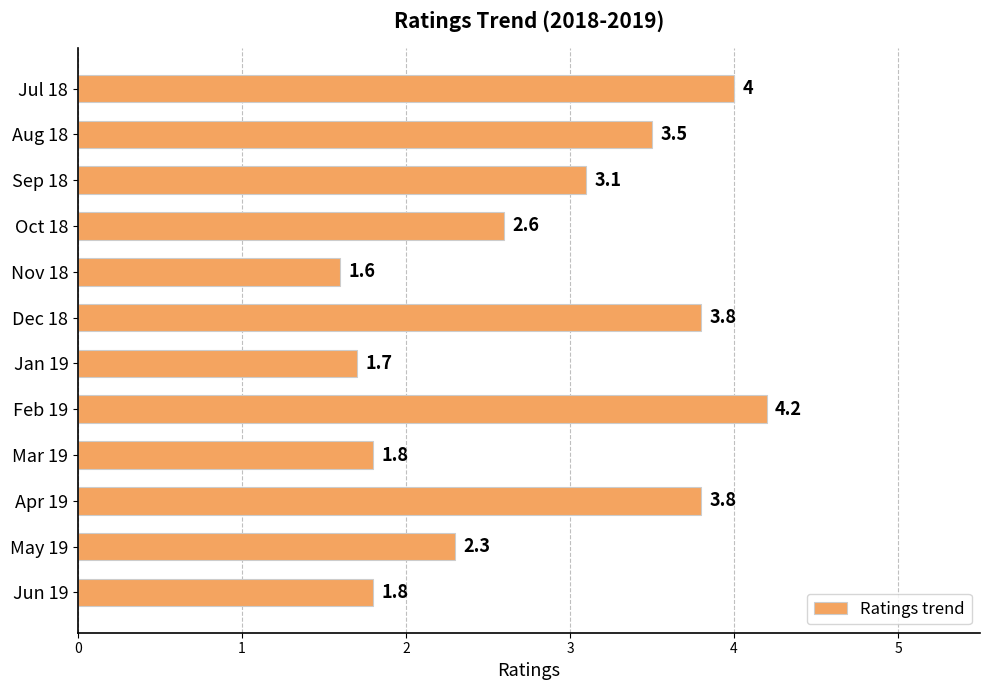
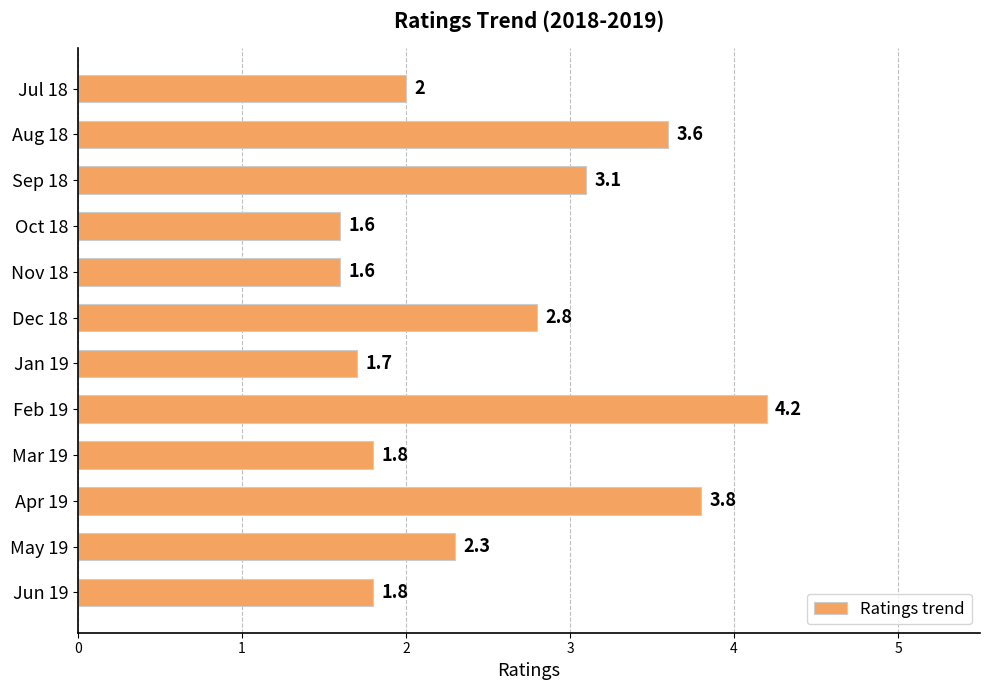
Jul 18: 4 -> 2
Aug 18: 3.5 -> 3.6
Oct 18: 2.6 -> 1.6
Dec 18: 3.8 -> 2.8
